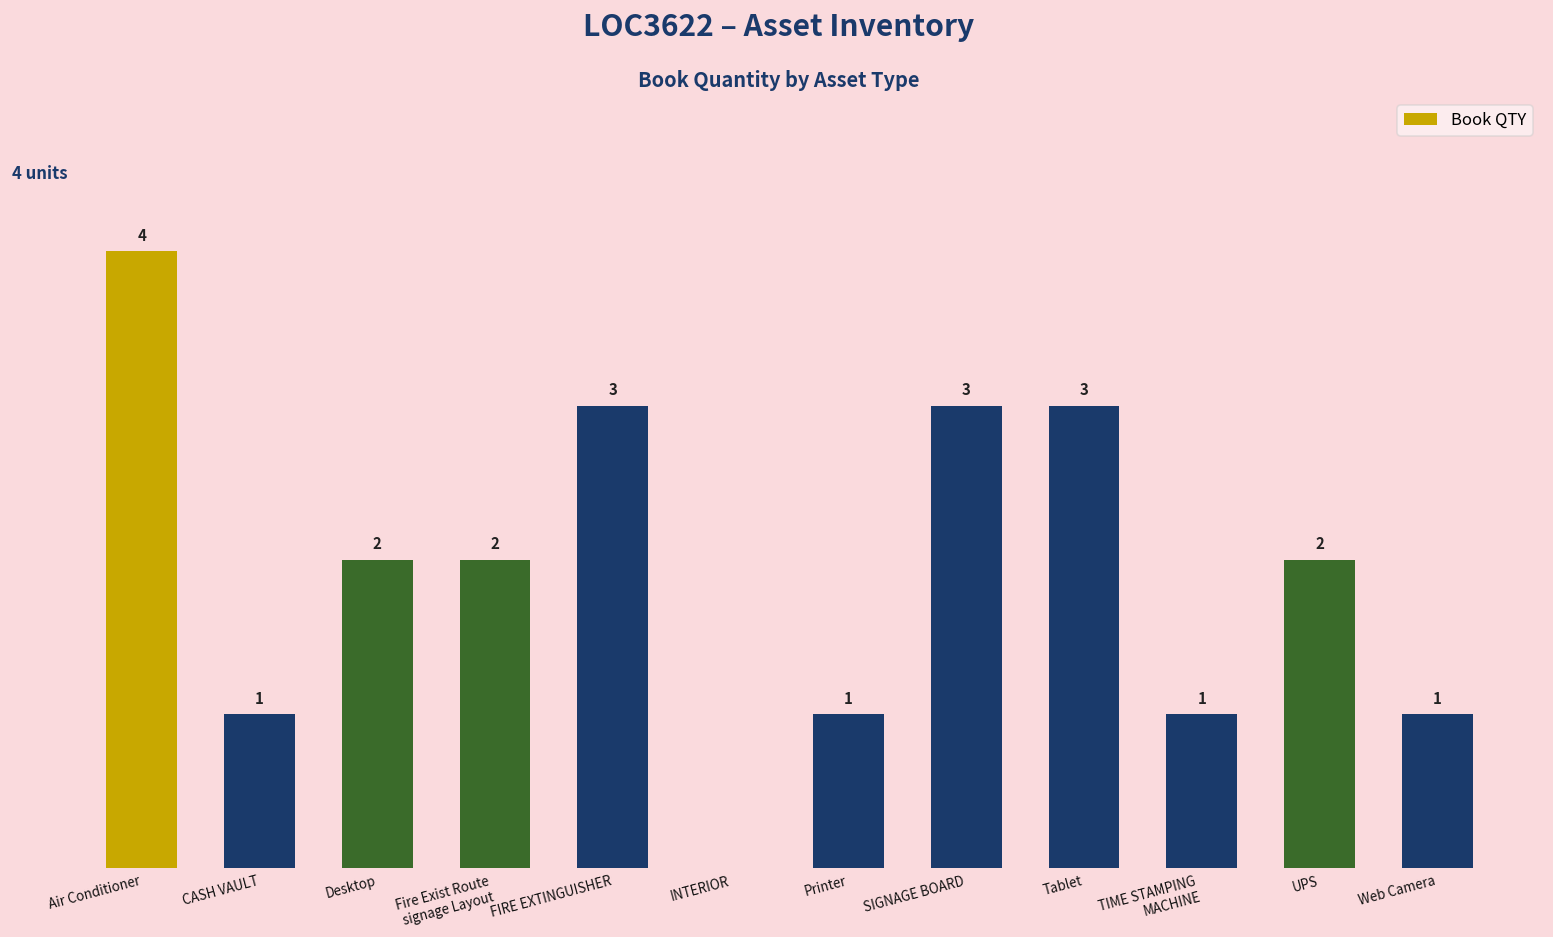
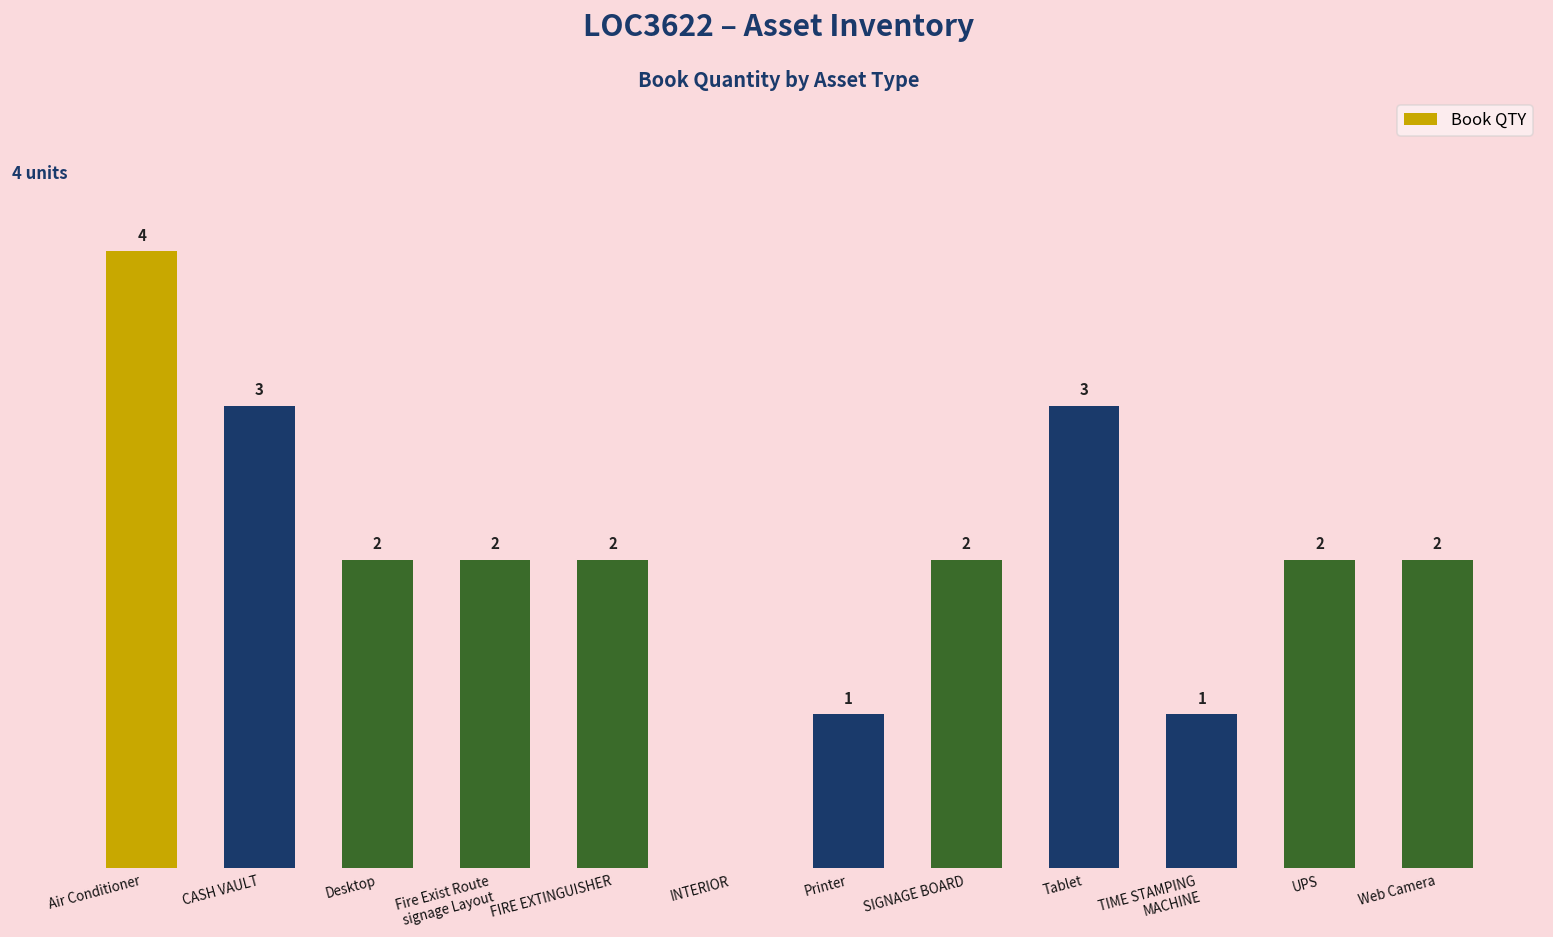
CASH VAULT: 1 -> 3
FIRE EXTINGUISHER: 3 -> 2
SIGNAGE BOARD: 3 -> 2
Web Camera: 1 -> 2
